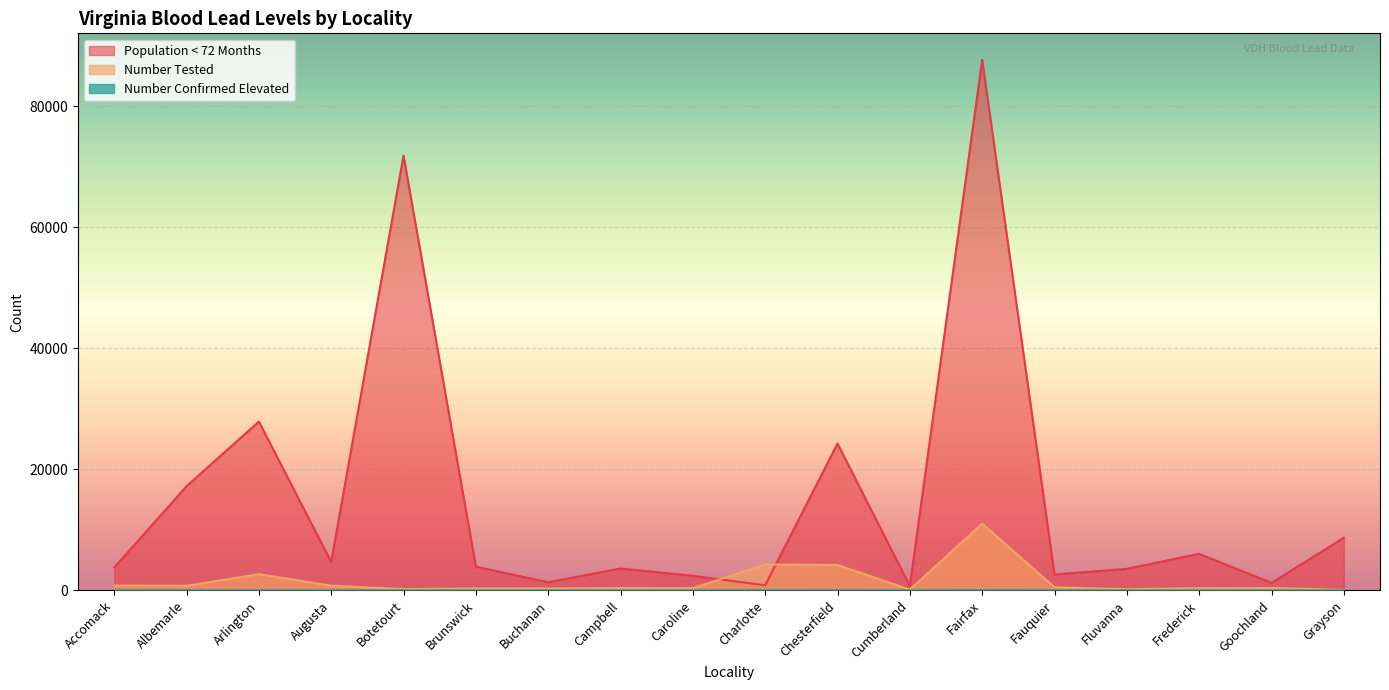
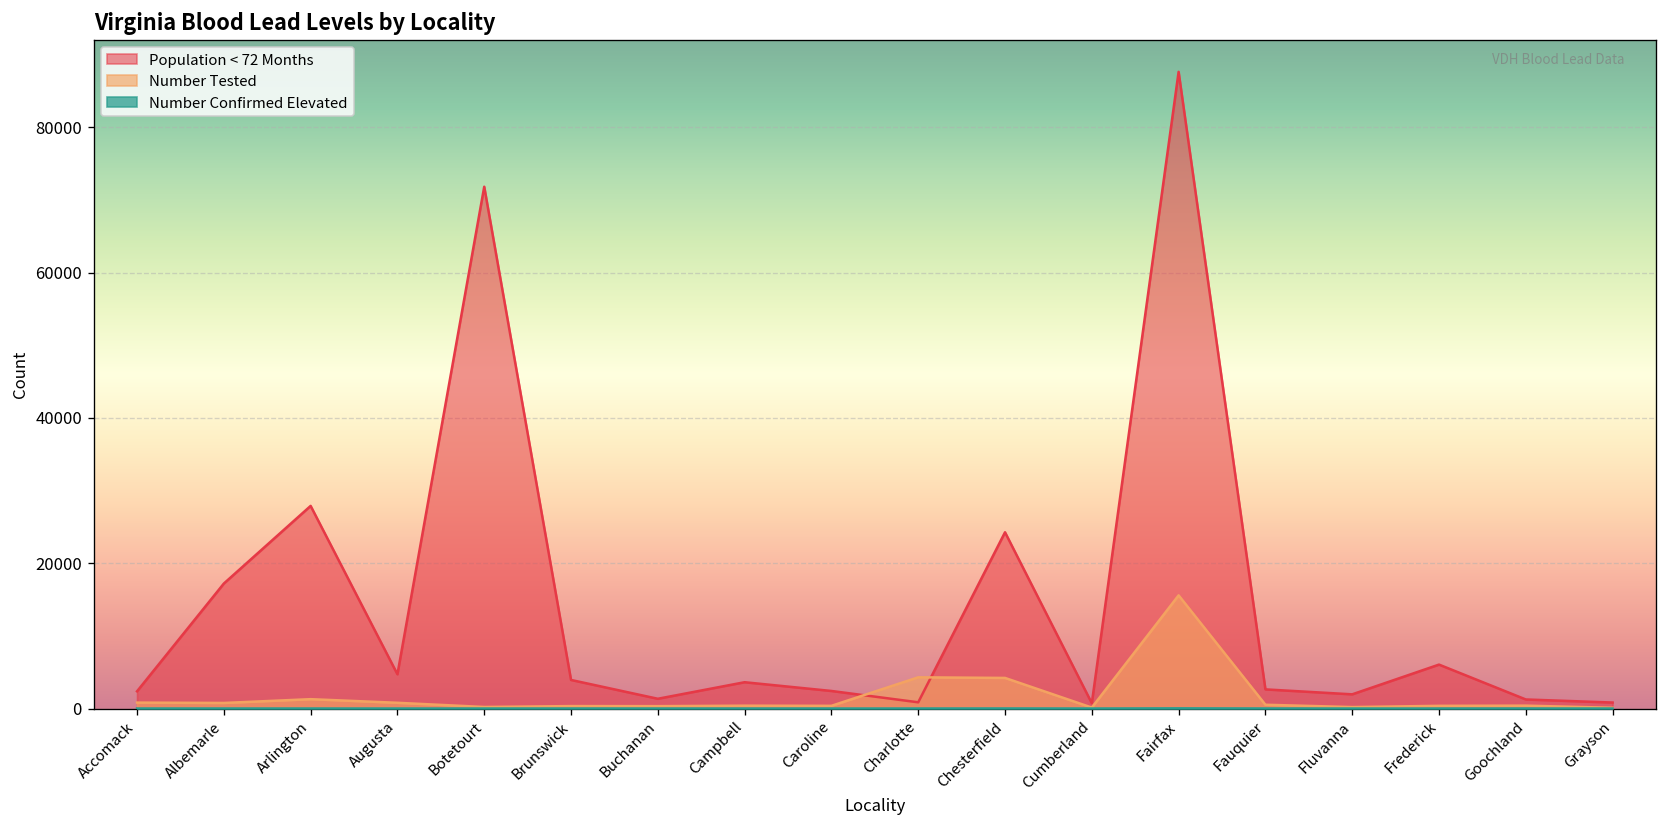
Population < 72 Months, Accomack: 4000 -> 2000
Number Tested, Arlington: 3000 -> 1000
Number Tested, Fairfax: 11000 -> 16000
Population < 72 Months, Fluvanna: 4000 -> 2000
Population < 72 Months, Grayson: 9000 -> 1000
